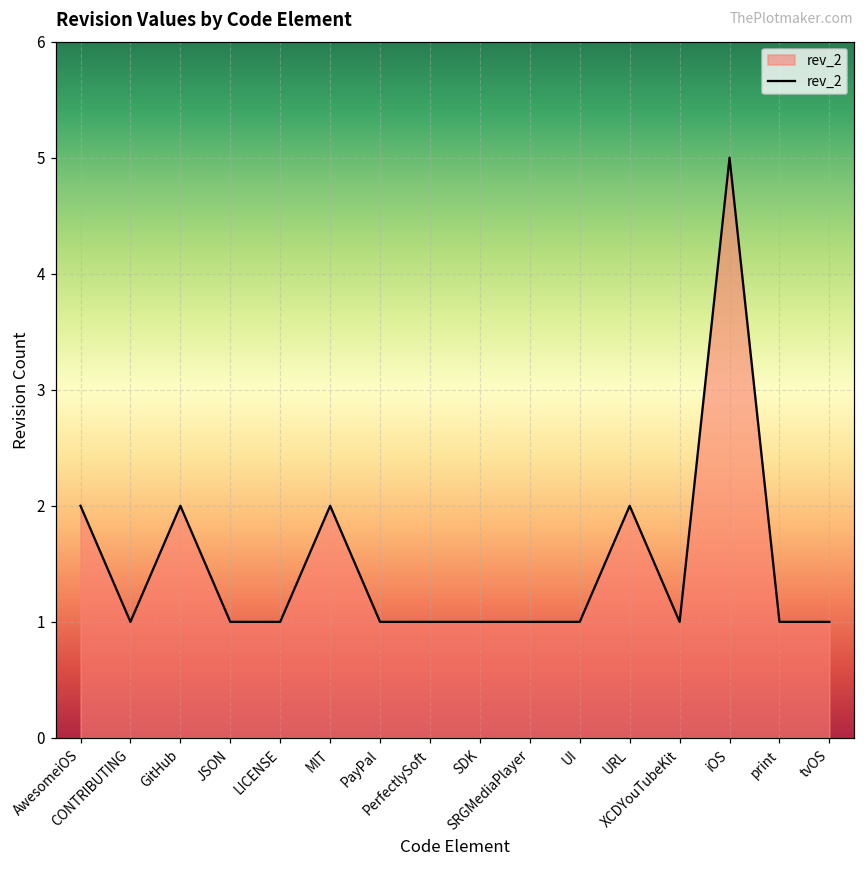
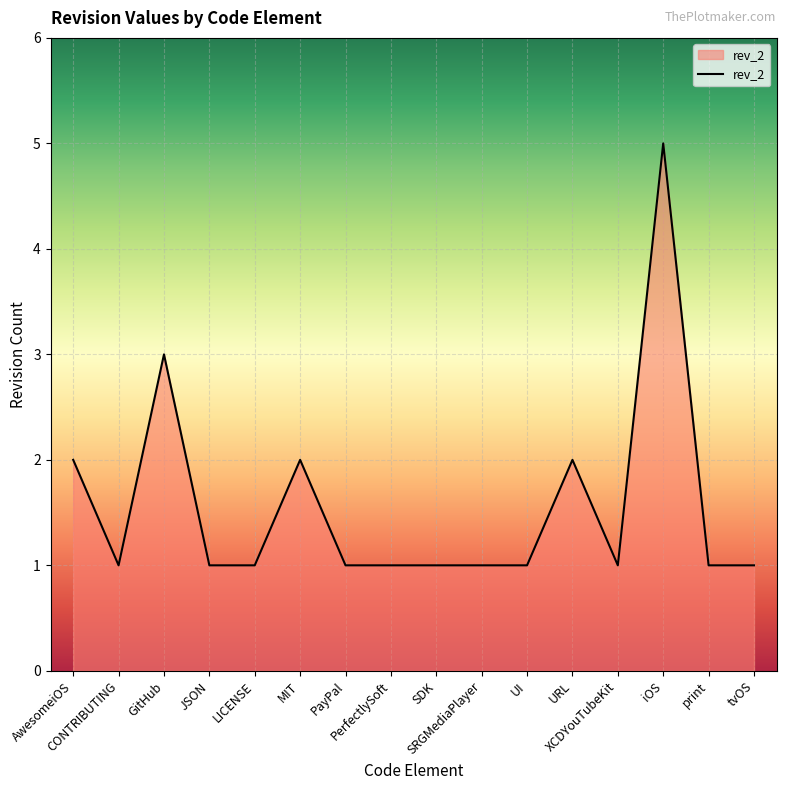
GitHub: 2 -> 3
